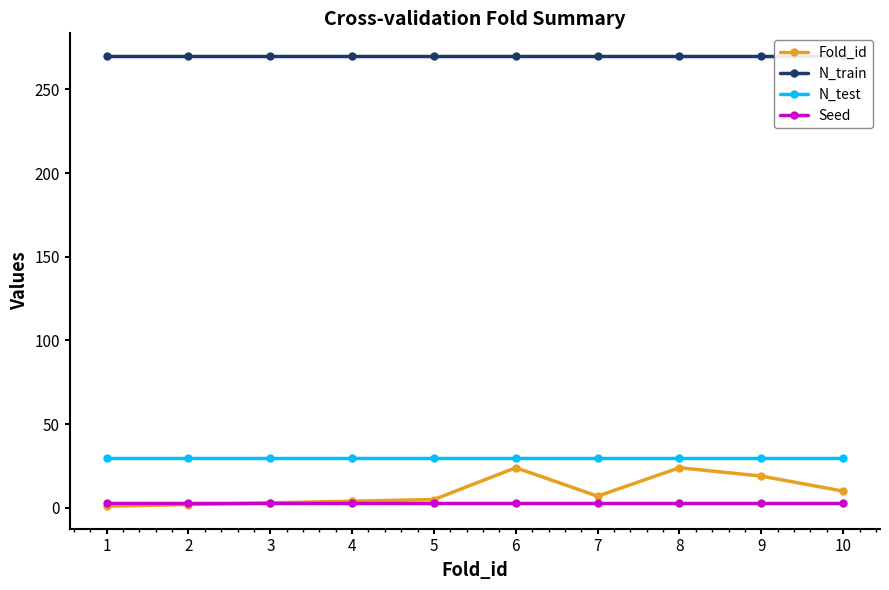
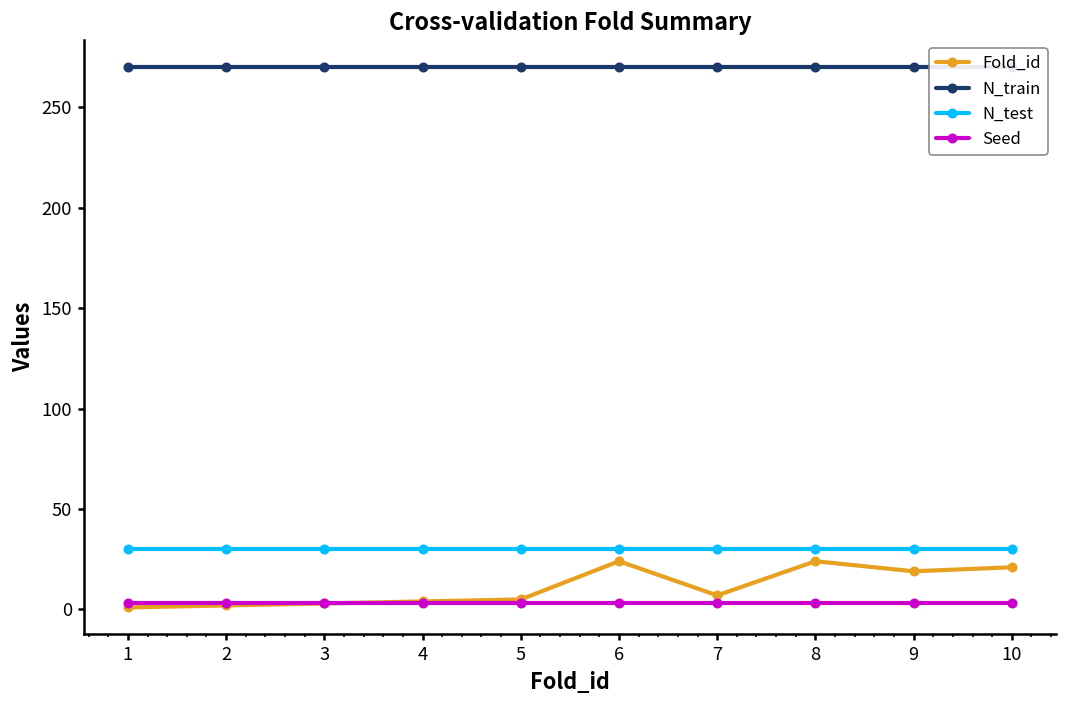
Fold_id, 10: 10 -> 21
